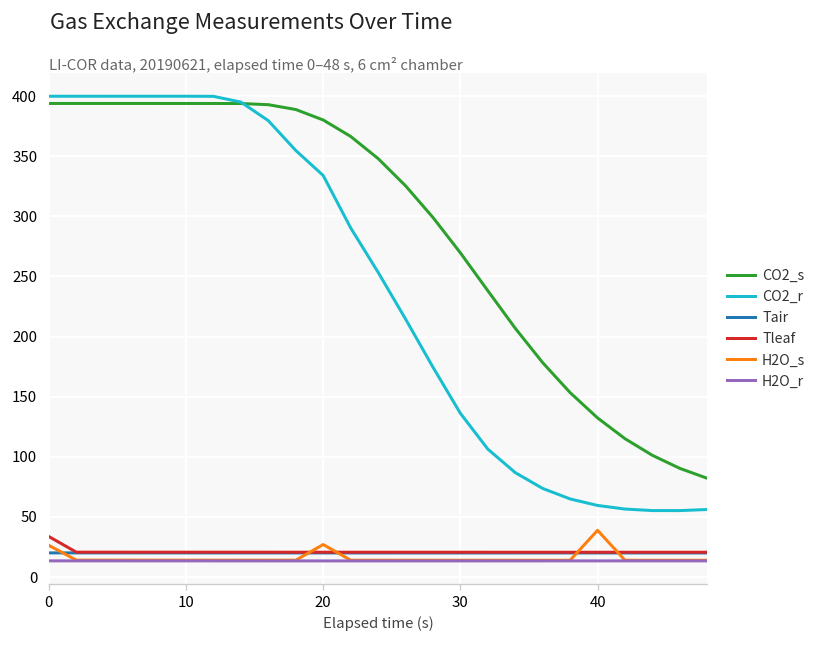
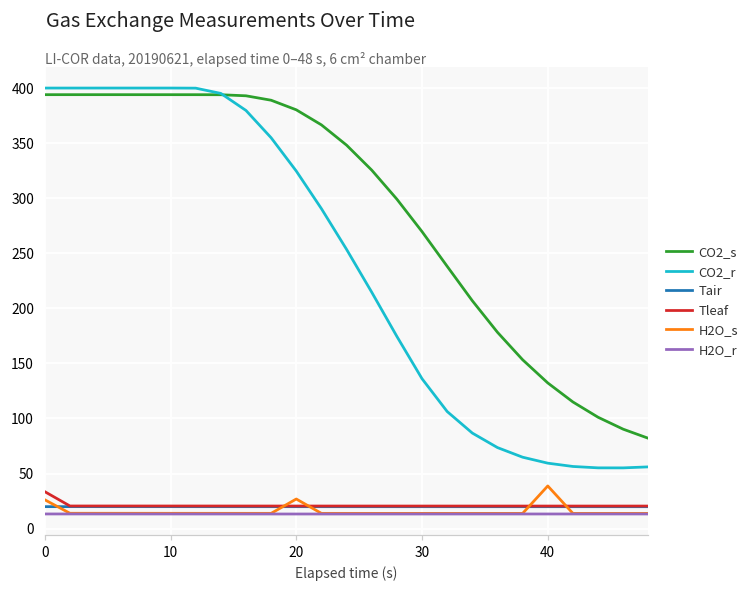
CO2_r, 20: 334 -> 325
